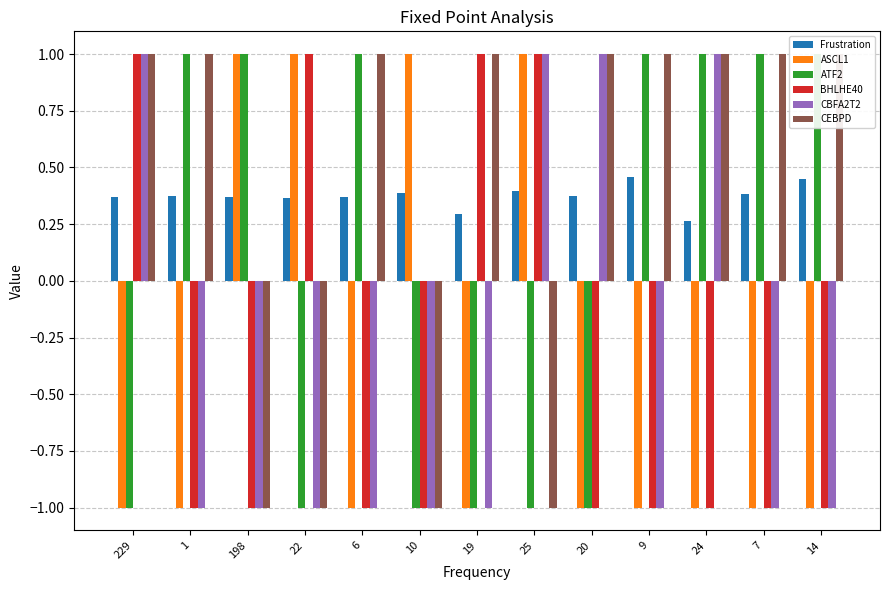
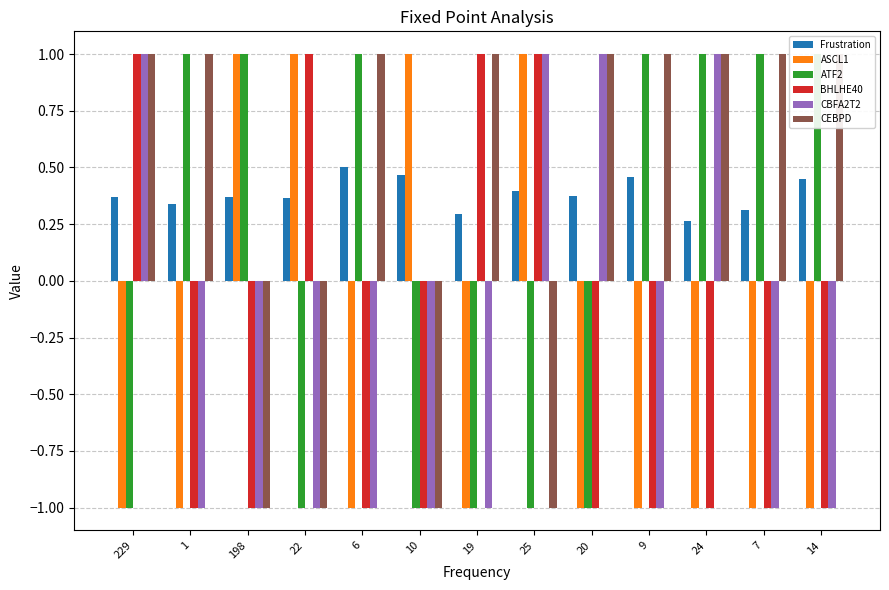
Frustration, 1: 0.38 -> 0.34
Frustration, 6: 0.37 -> 0.50
Frustration, 10: 0.39 -> 0.47
Frustration, 7: 0.38 -> 0.31
